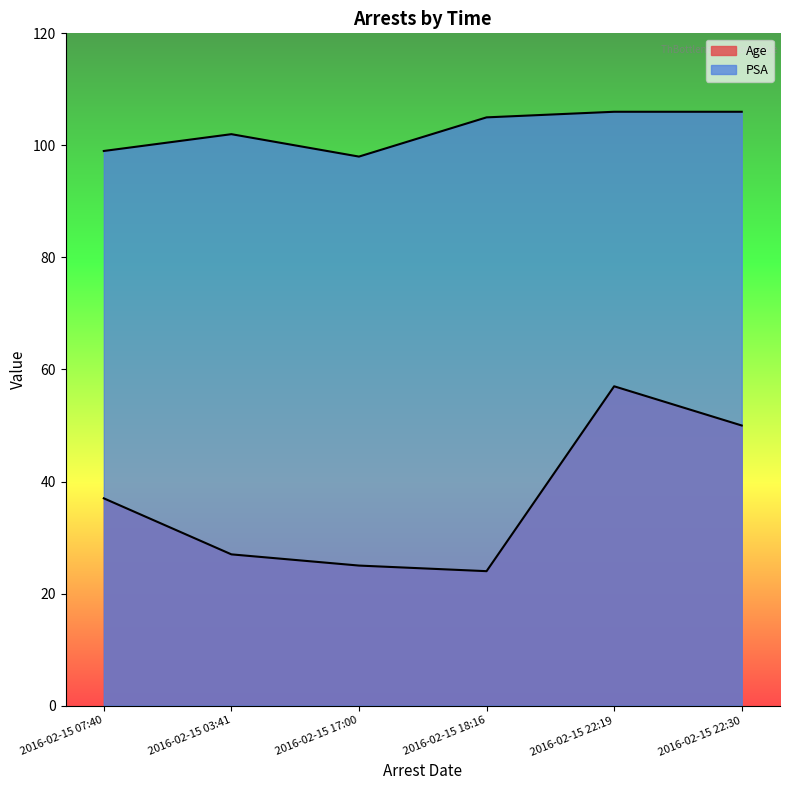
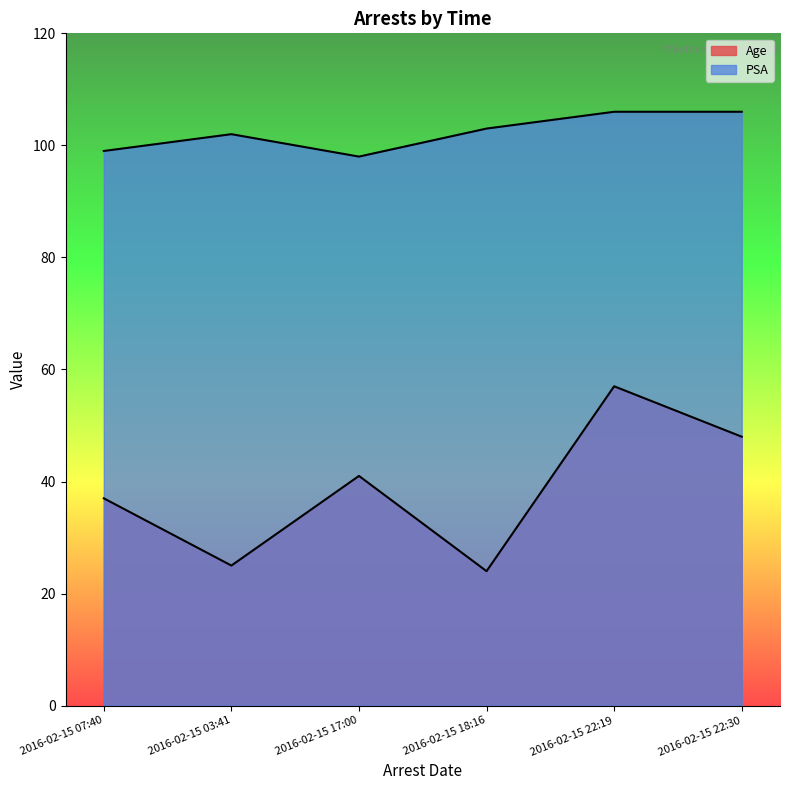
Age, 2016-02-15 03:41: 27 -> 25
Age, 2016-02-15 17:00: 25 -> 41
PSA, 2016-02-15 18:16: 105 -> 103
Age, 2016-02-15 22:30: 50 -> 48
